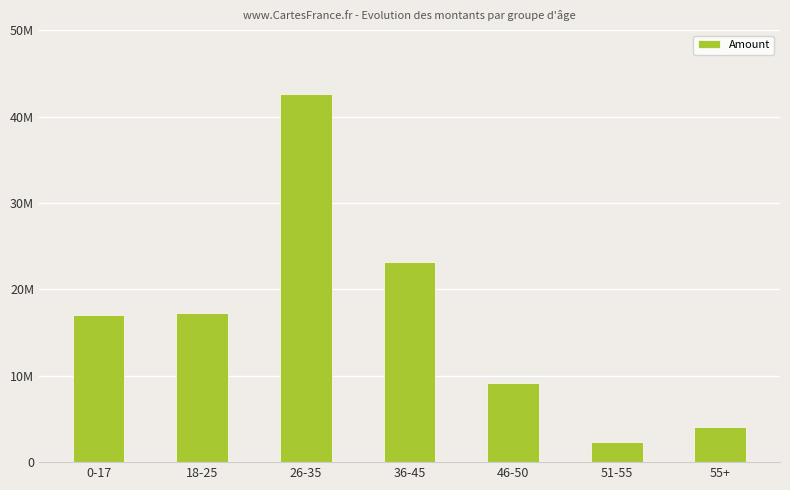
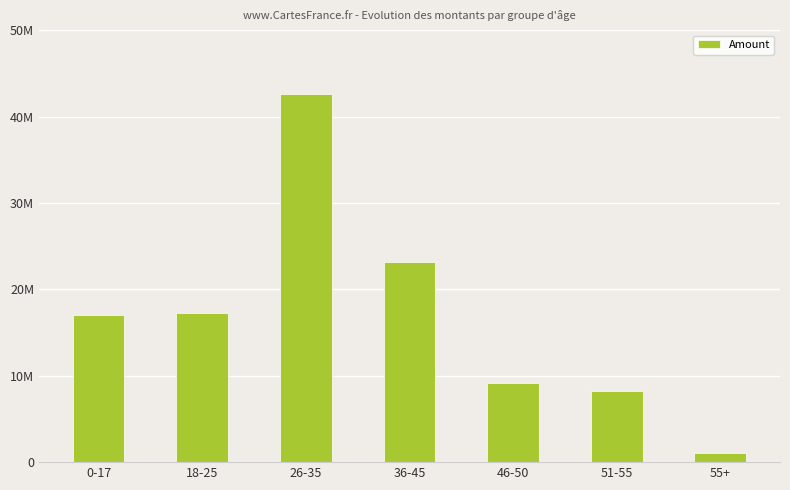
51-55: 2000000 -> 8000000
55+: 4000000 -> 1000000
